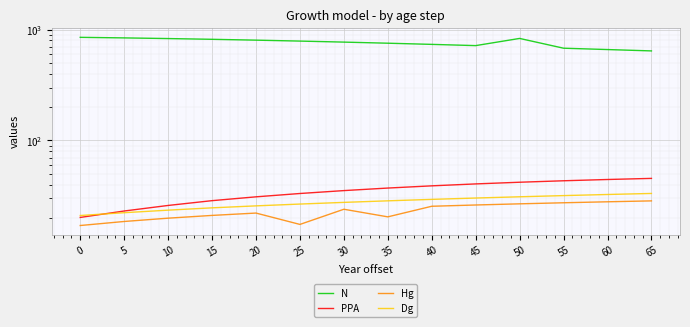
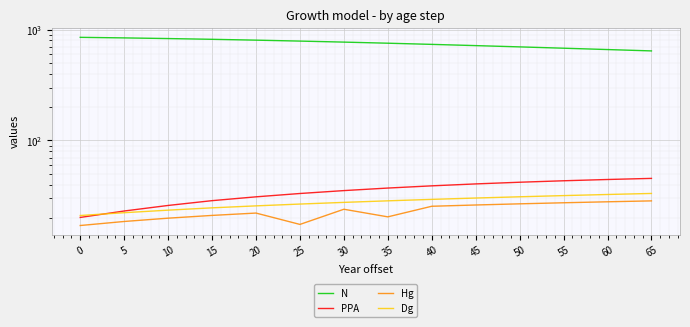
N, 50: 800 -> 700
